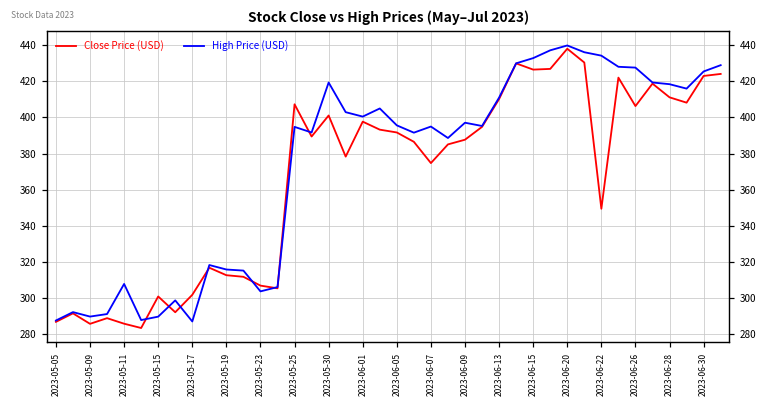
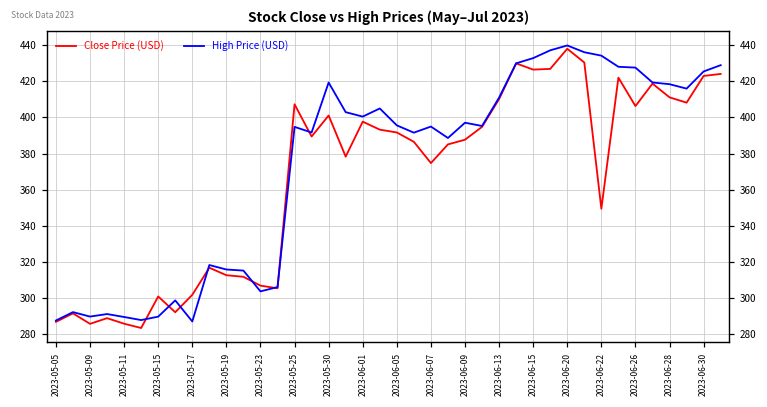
High Price (USD), 2023-05-11: 308 -> 290
